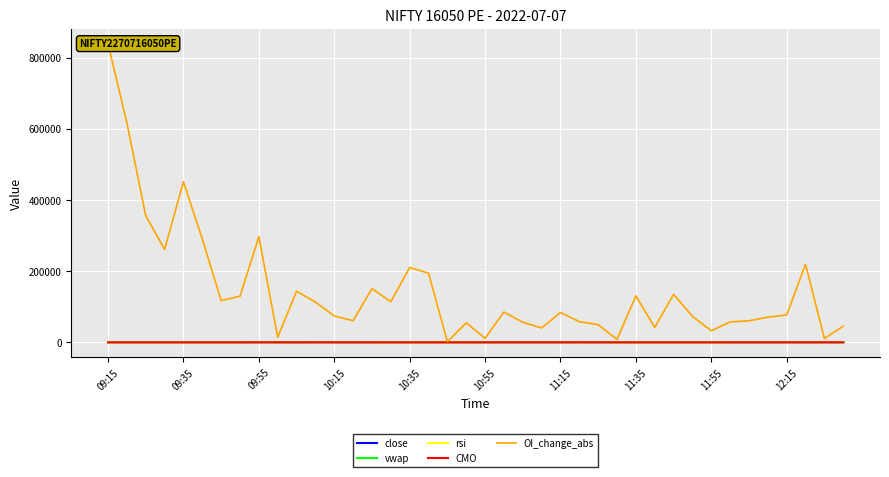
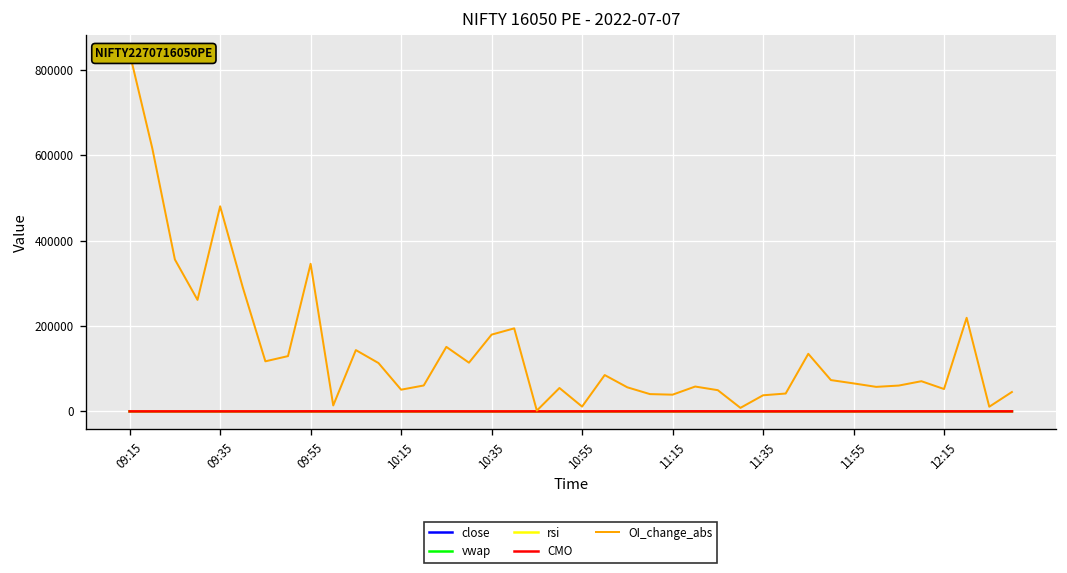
OI_change_abs, 09:35: 450000 -> 480000
OI_change_abs, 09:55: 300000 -> 350000
OI_change_abs, 10:15: 70000 -> 50000
OI_change_abs, 10:35: 210000 -> 180000
OI_change_abs, 11:15: 80000 -> 40000
OI_change_abs, 11:35: 130000 -> 40000
OI_change_abs, 11:55: 30000 -> 70000
OI_change_abs, 12:15: 80000 -> 50000
